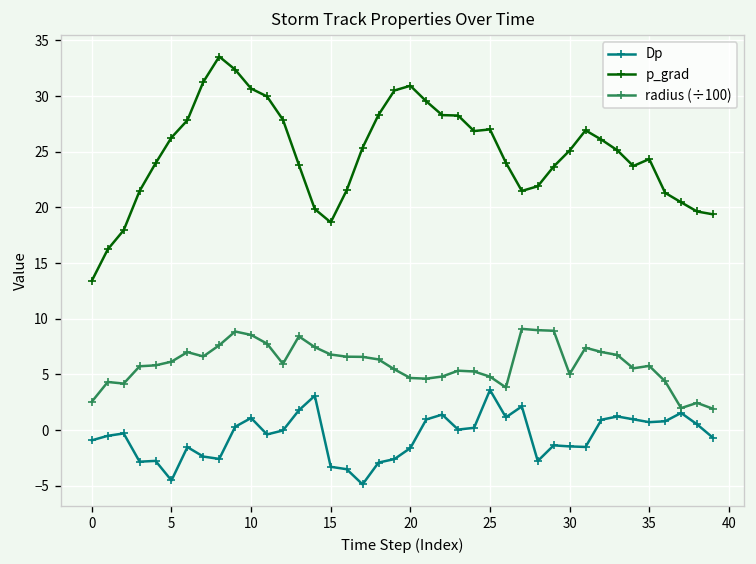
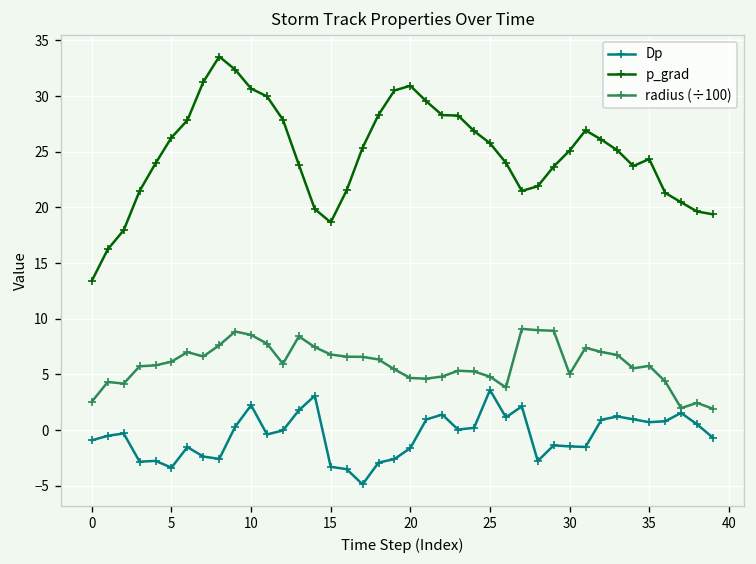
Dp, 5: -5 -> -3
Dp, 10: 1 -> 2
p_grad, 25: 27 -> 26
